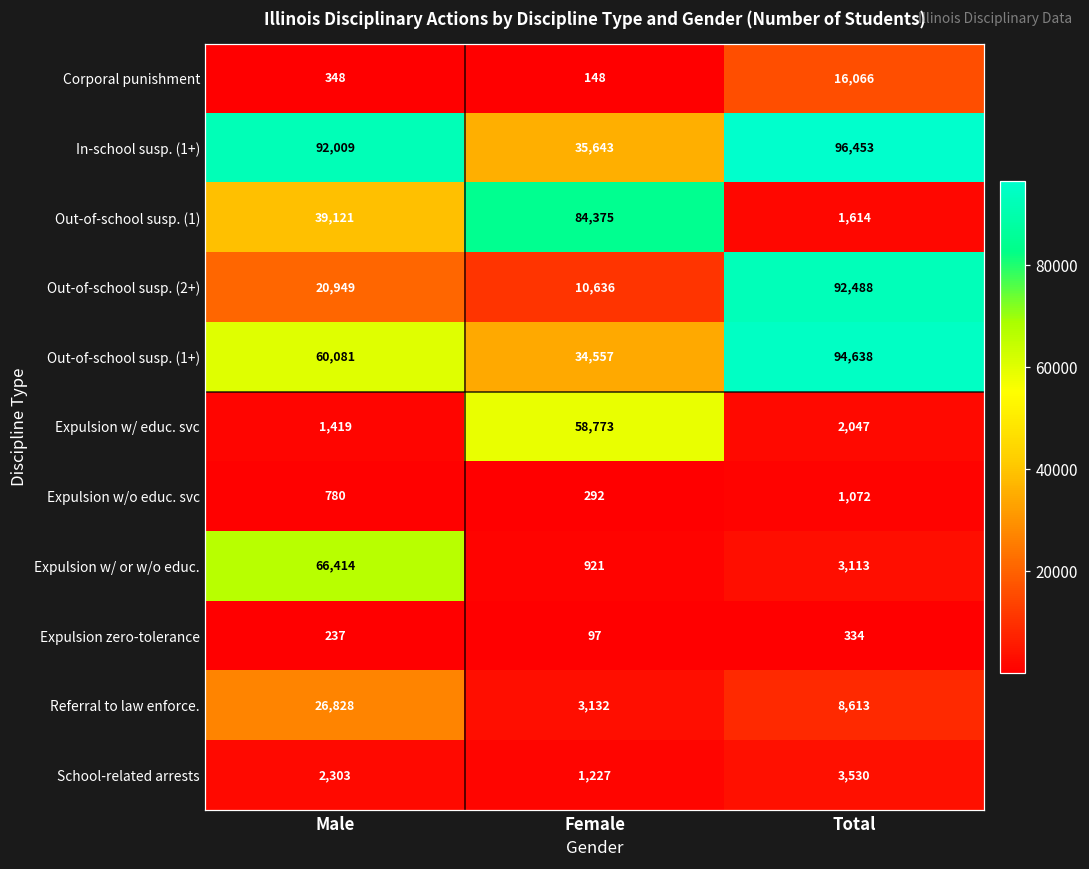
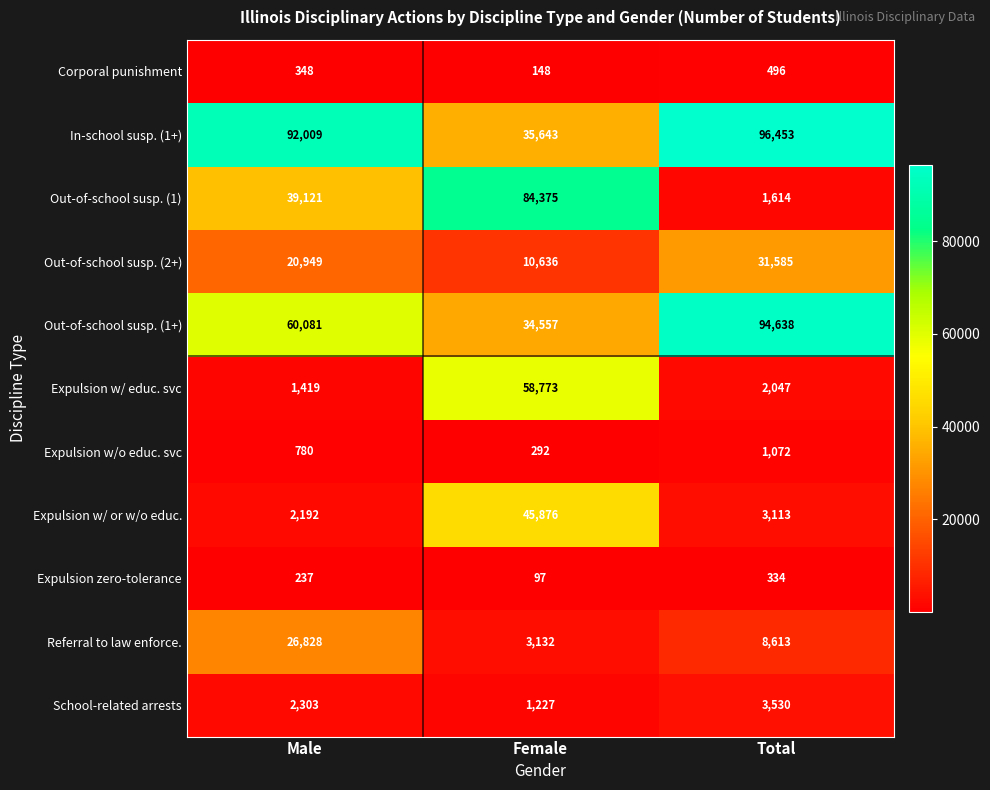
Corporal punishment, Total: 16,066 -> 496
Out-of-school susp. (2+), Total: 92,488 -> 31,585
Expulsion w/ or w/o educ., Male: 66,414 -> 2,192
Expulsion w/ or w/o educ., Female: 921 -> 45,876
